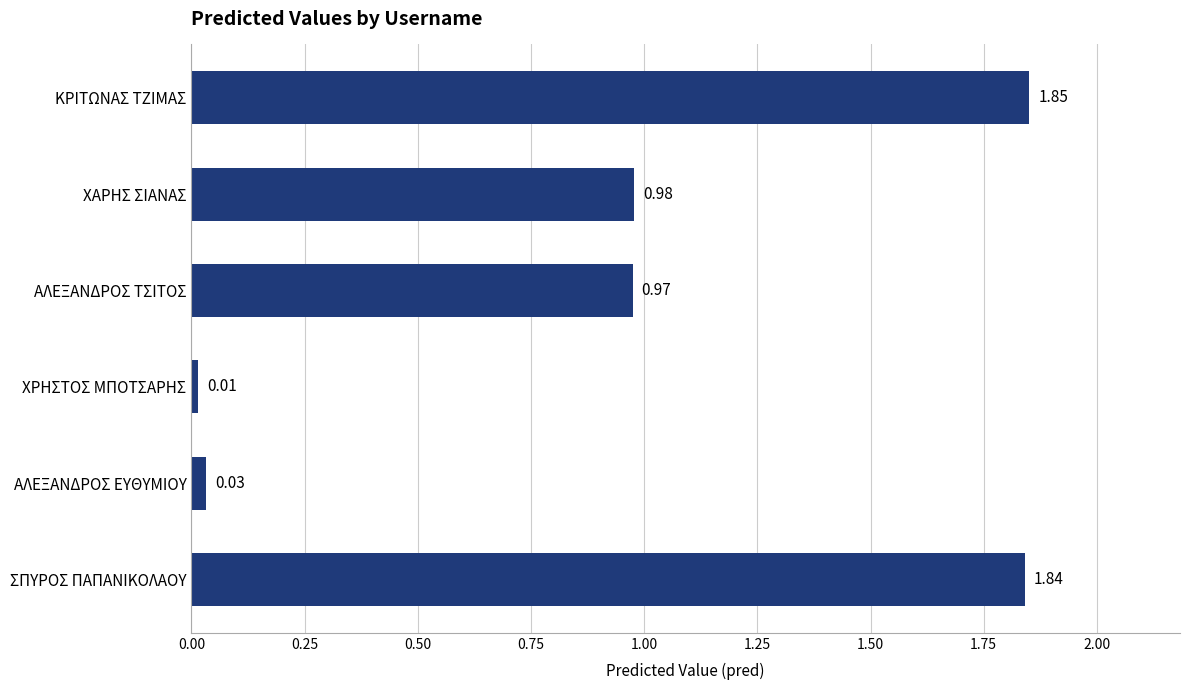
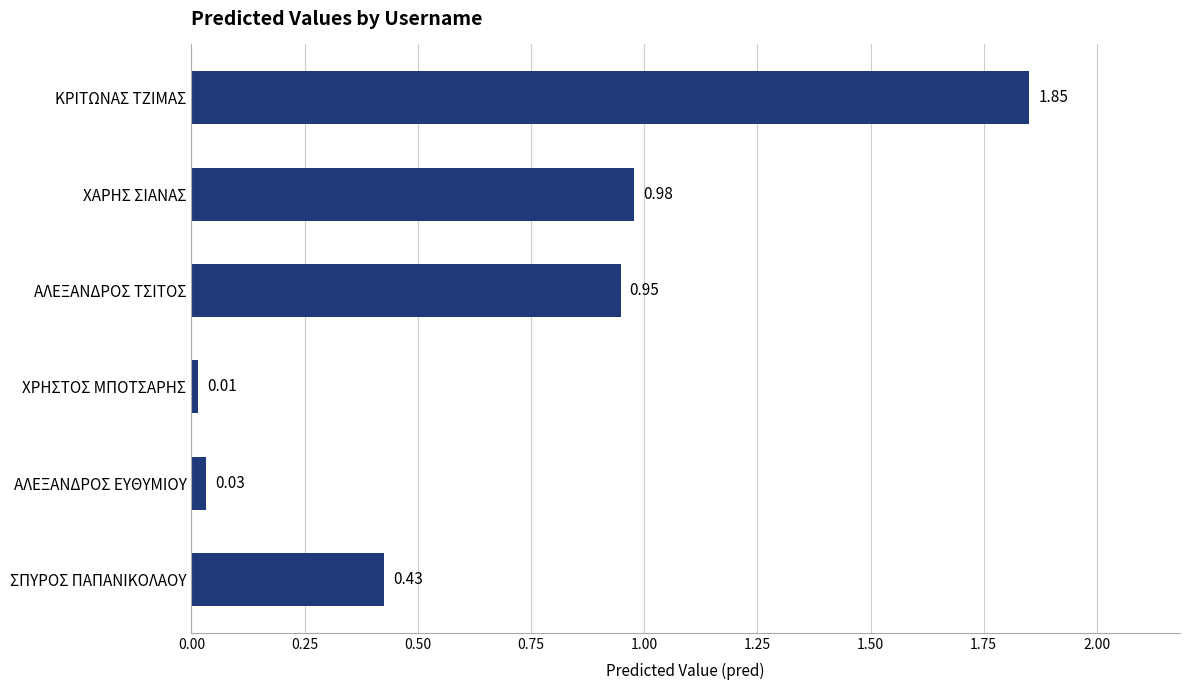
ΑΛΕΞΑΝΔΡΟΣ ΤΣΙΤΟΣ: 0.97 -> 0.95
ΣΠΥΡΟΣ ΠΑΠΑΝΙΚΟΛΑΟΥ: 1.84 -> 0.43
